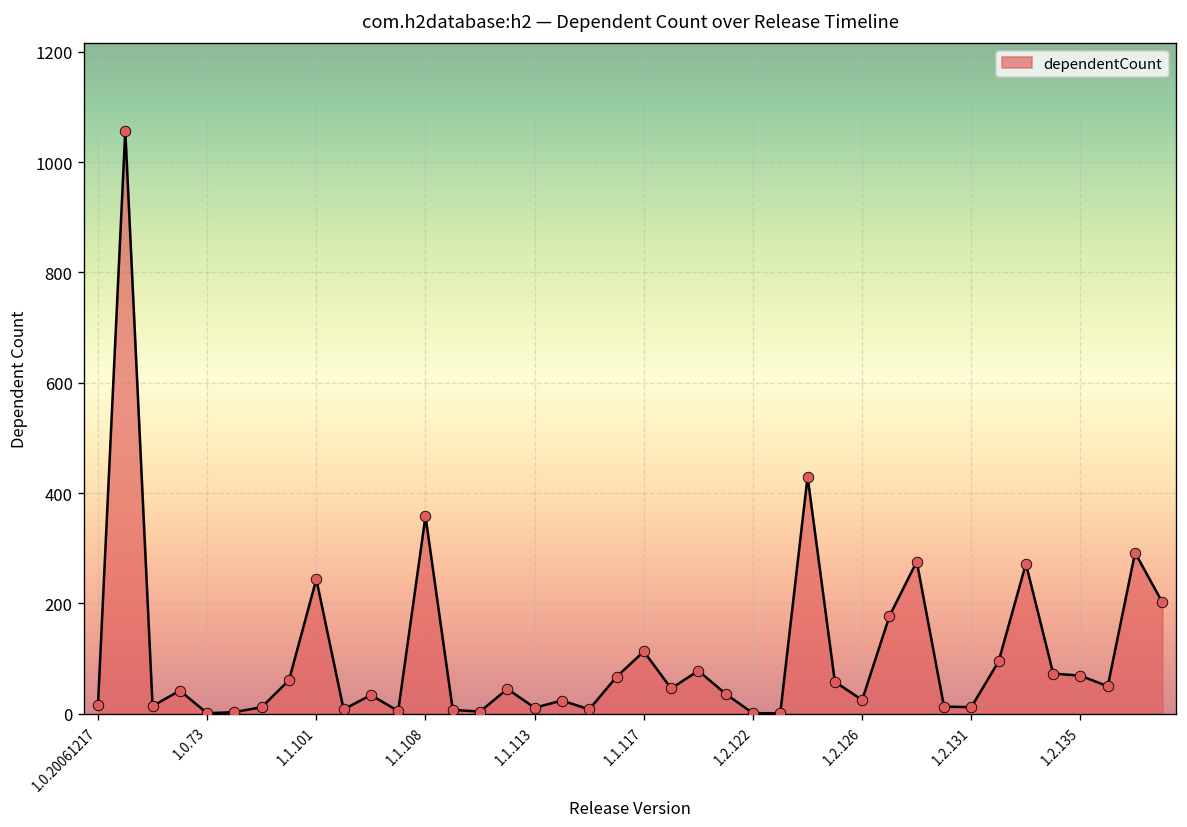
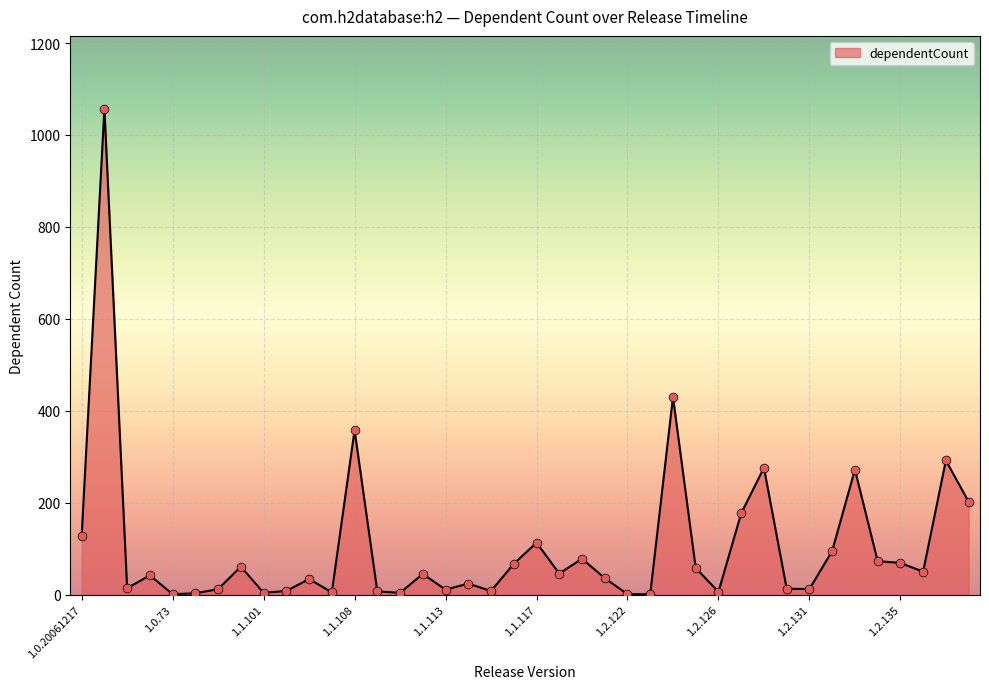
1.0.20061217: 20 -> 130
1.1.101: 240 -> 0
1.2.126: 30 -> 10
